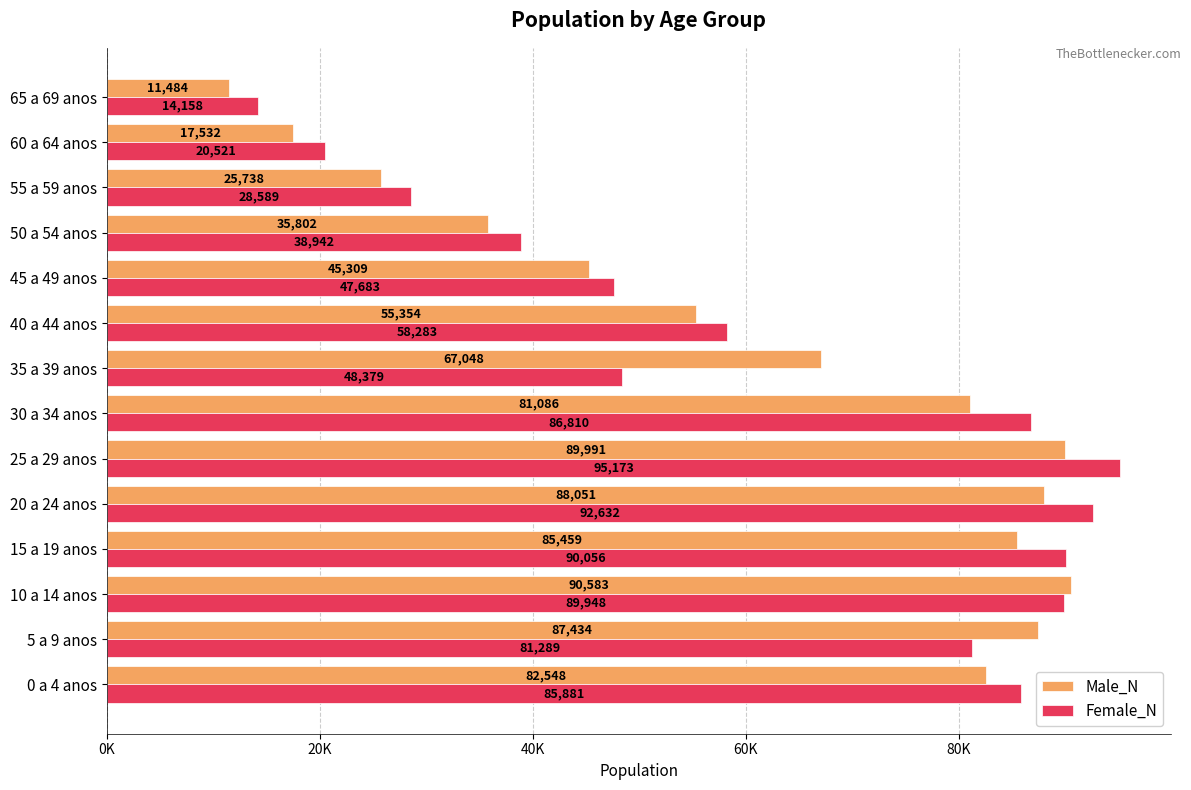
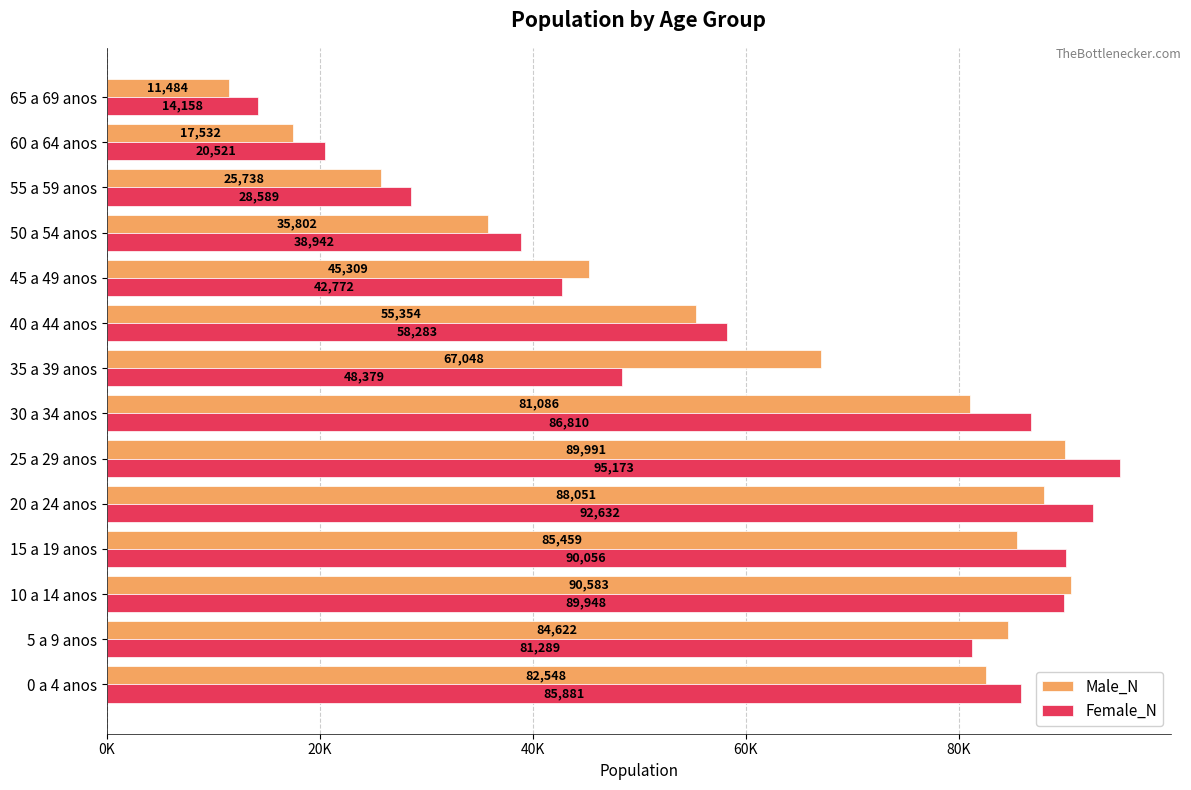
Female_N, 45 a 49 anos: 47,683 -> 42,772
Male_N, 5 a 9 anos: 87,434 -> 84,622
